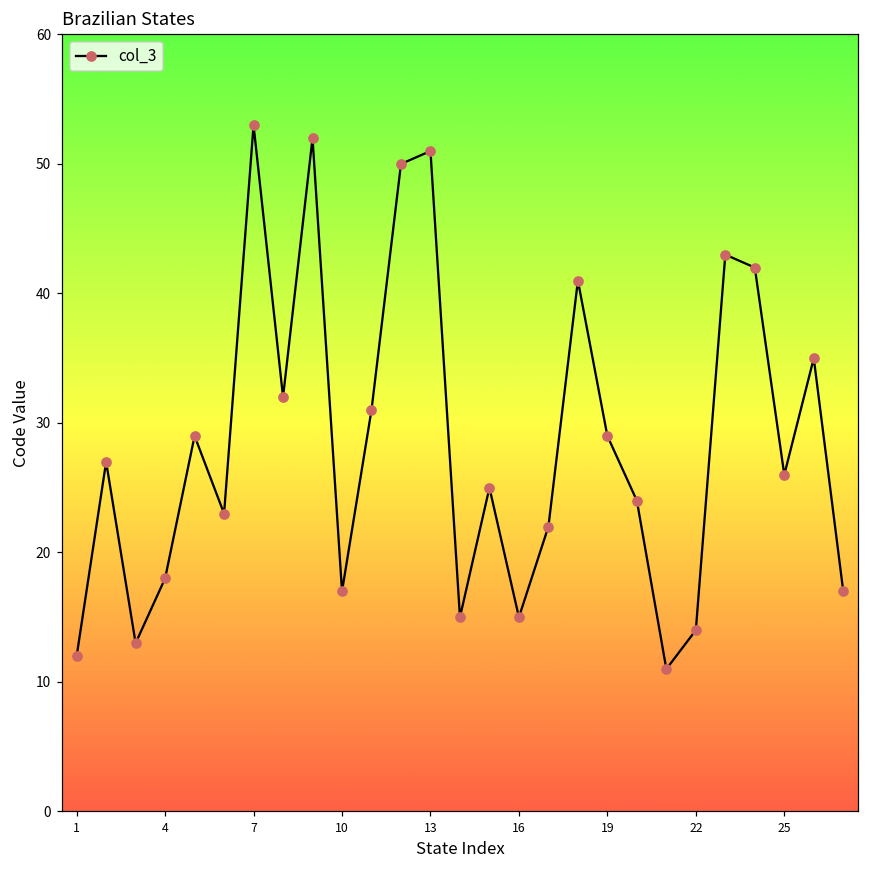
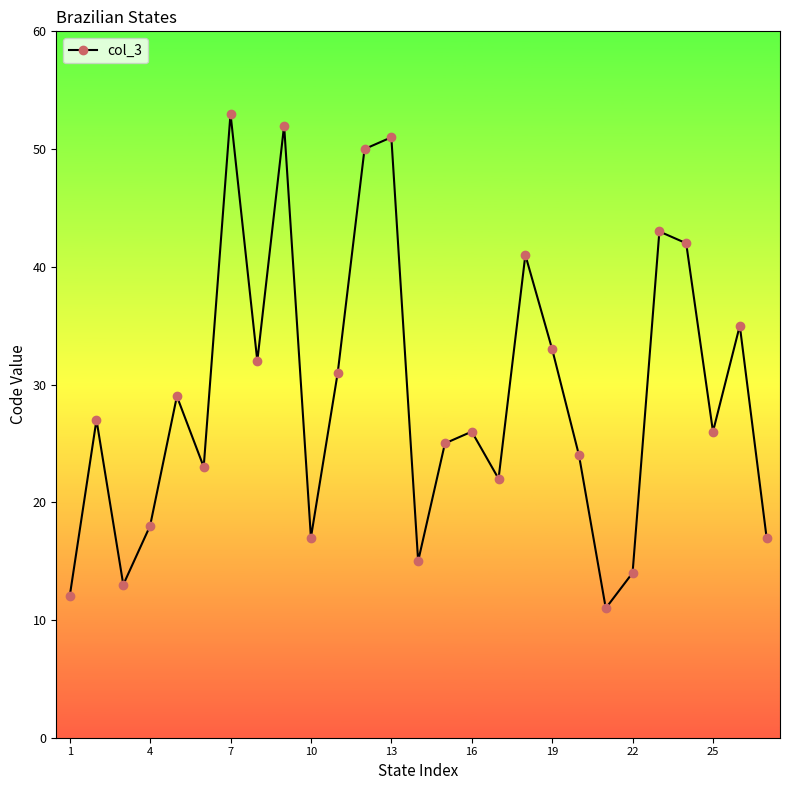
16: 15 -> 26
19: 29 -> 33
